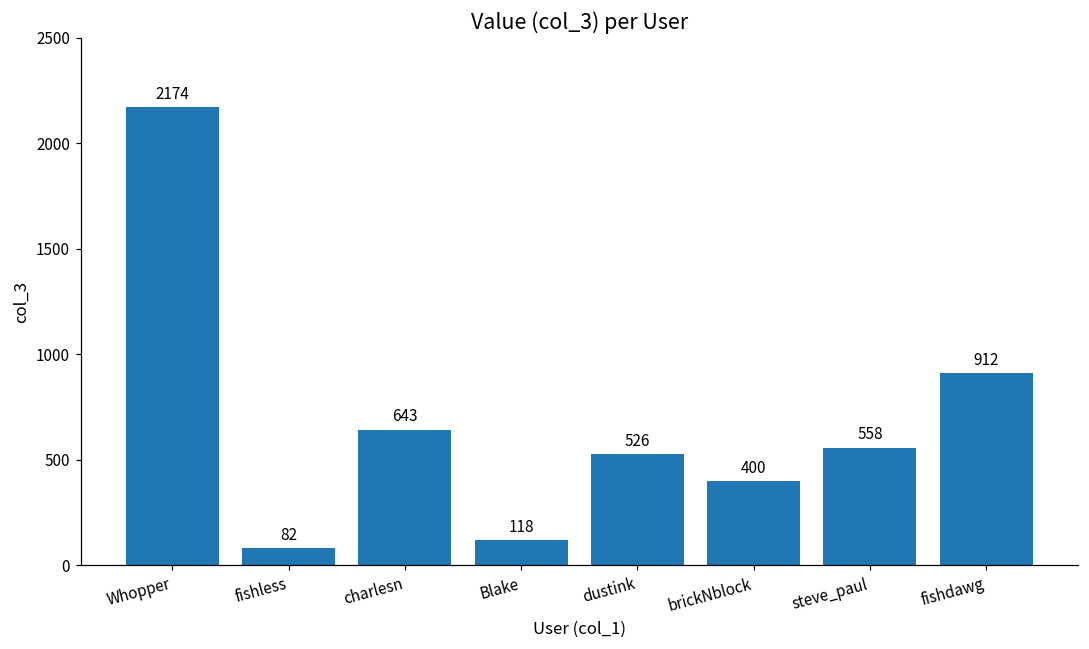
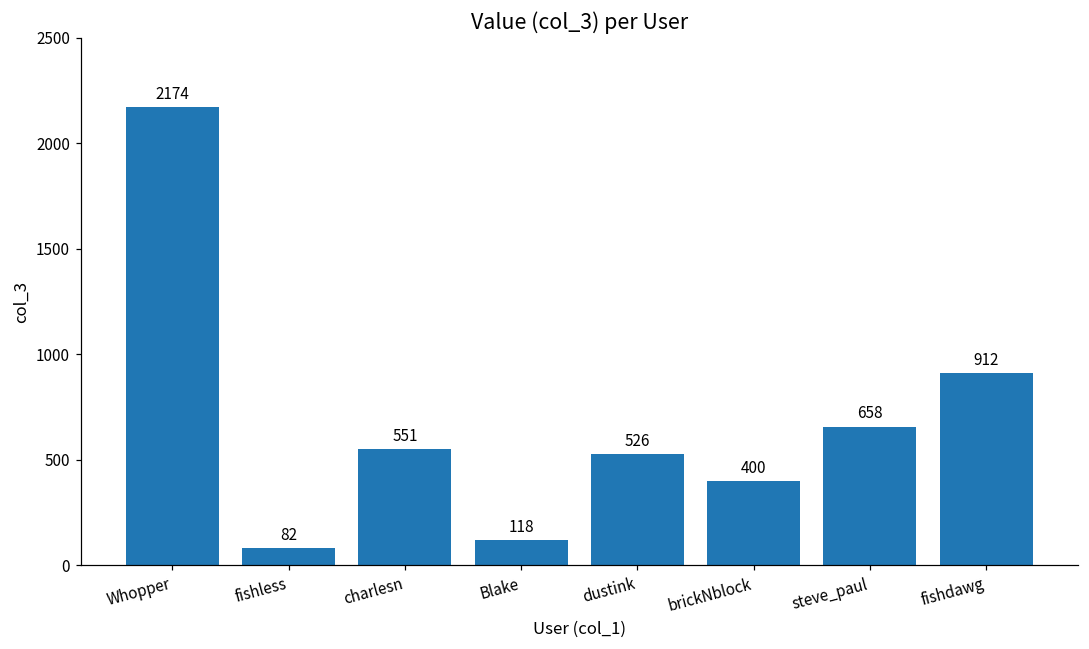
charlesn: 643 -> 551
steve_paul: 558 -> 658
